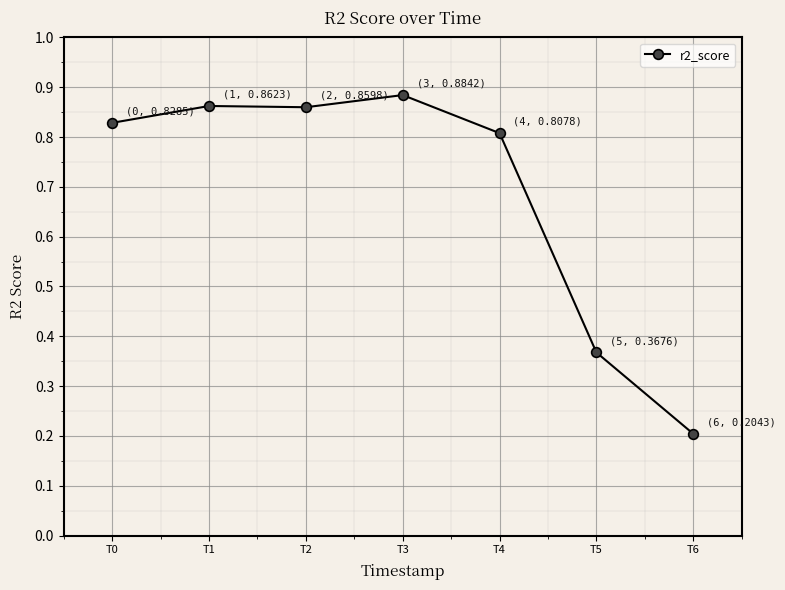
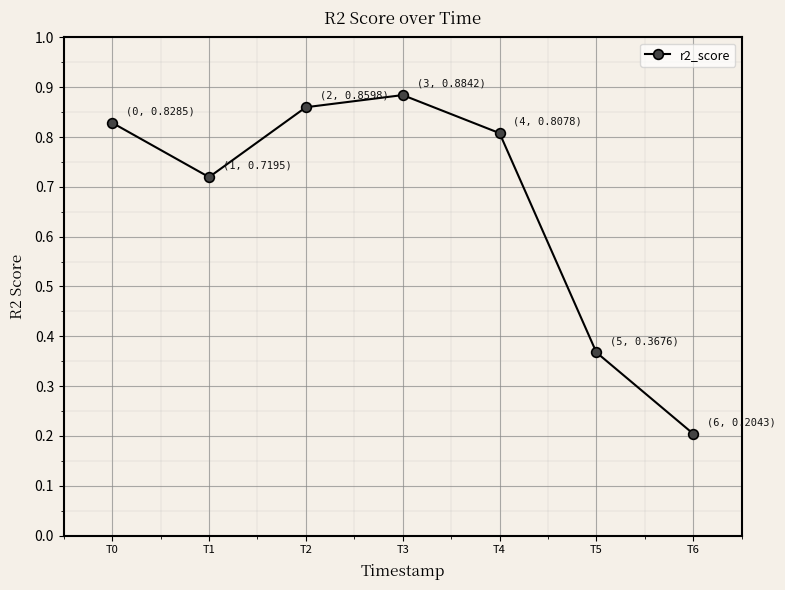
T1: 0.8623 -> 0.7195
